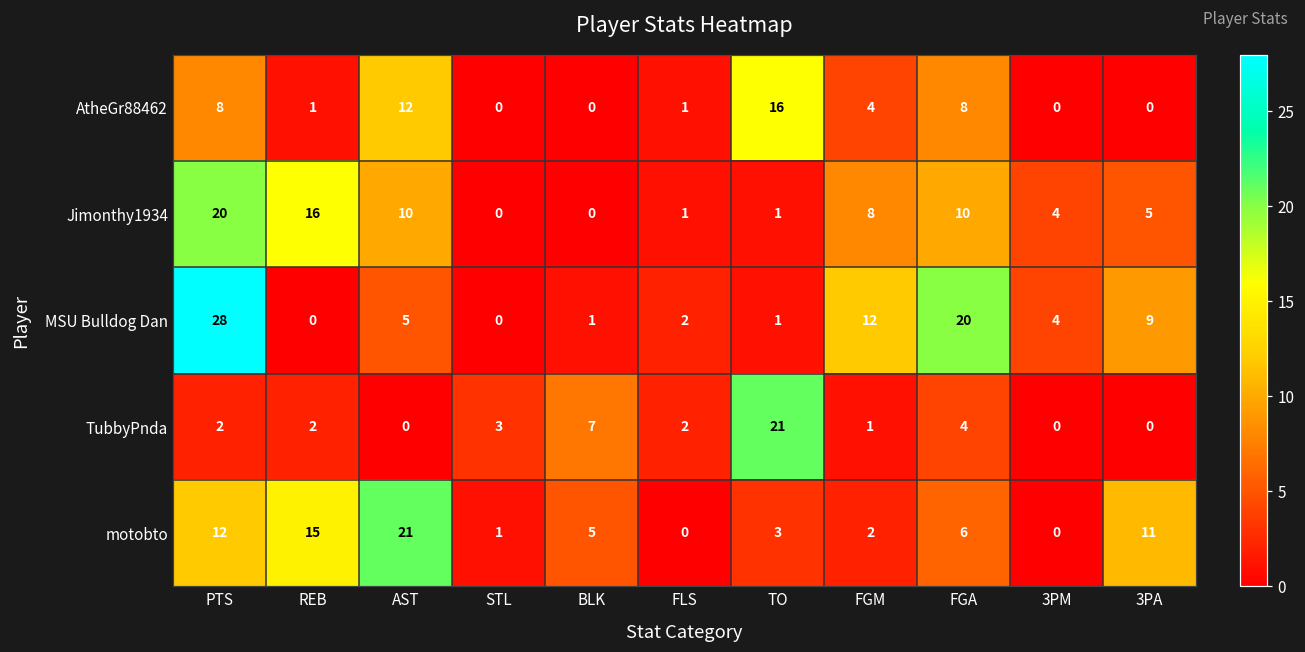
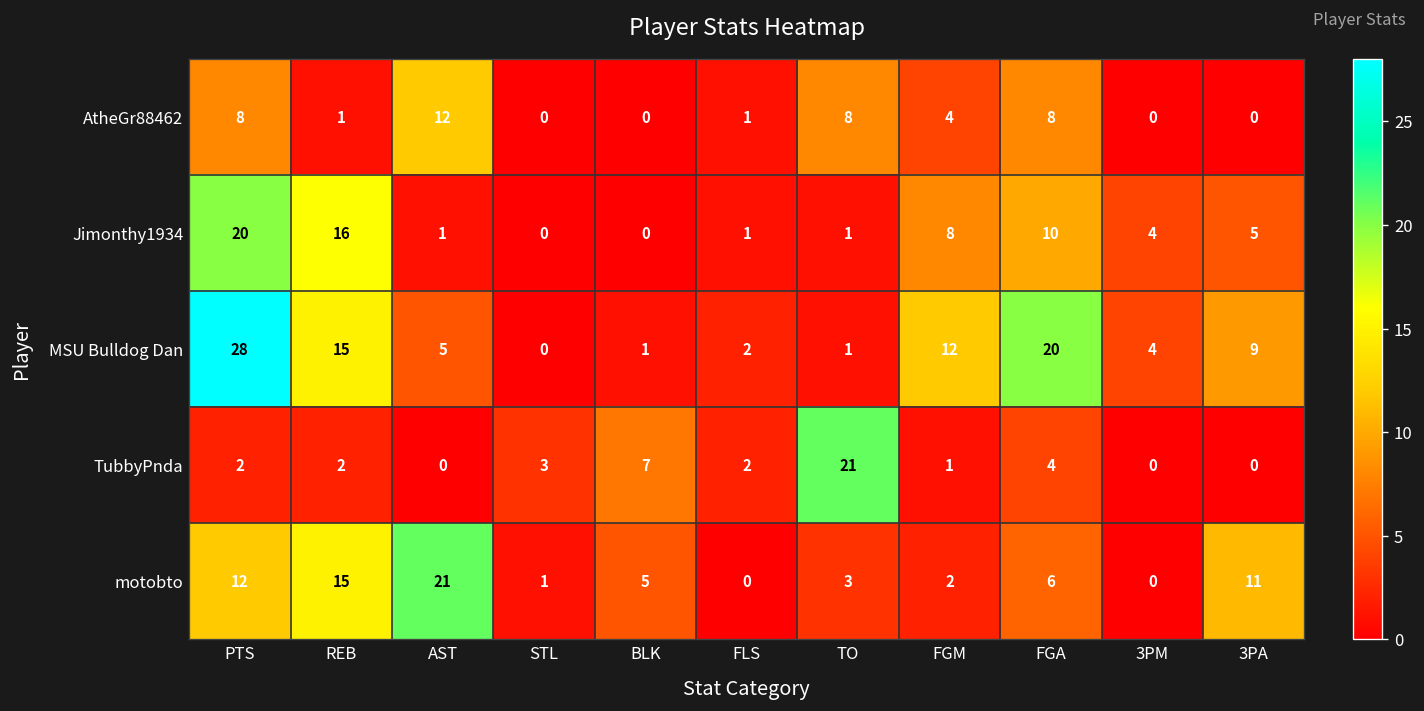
AtheGr88462, TO: 16 -> 8
Jimonthy1934, AST: 10 -> 1
MSU Bulldog Dan, REB: 0 -> 15
